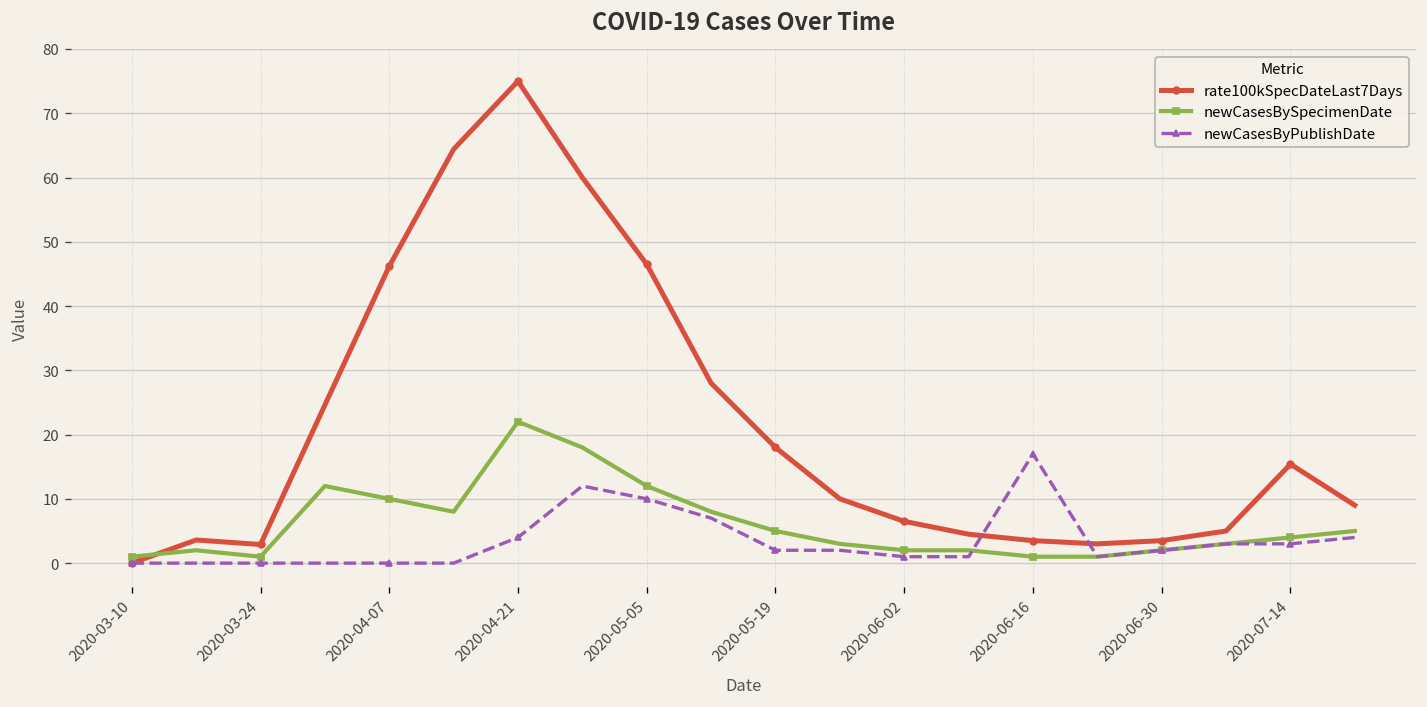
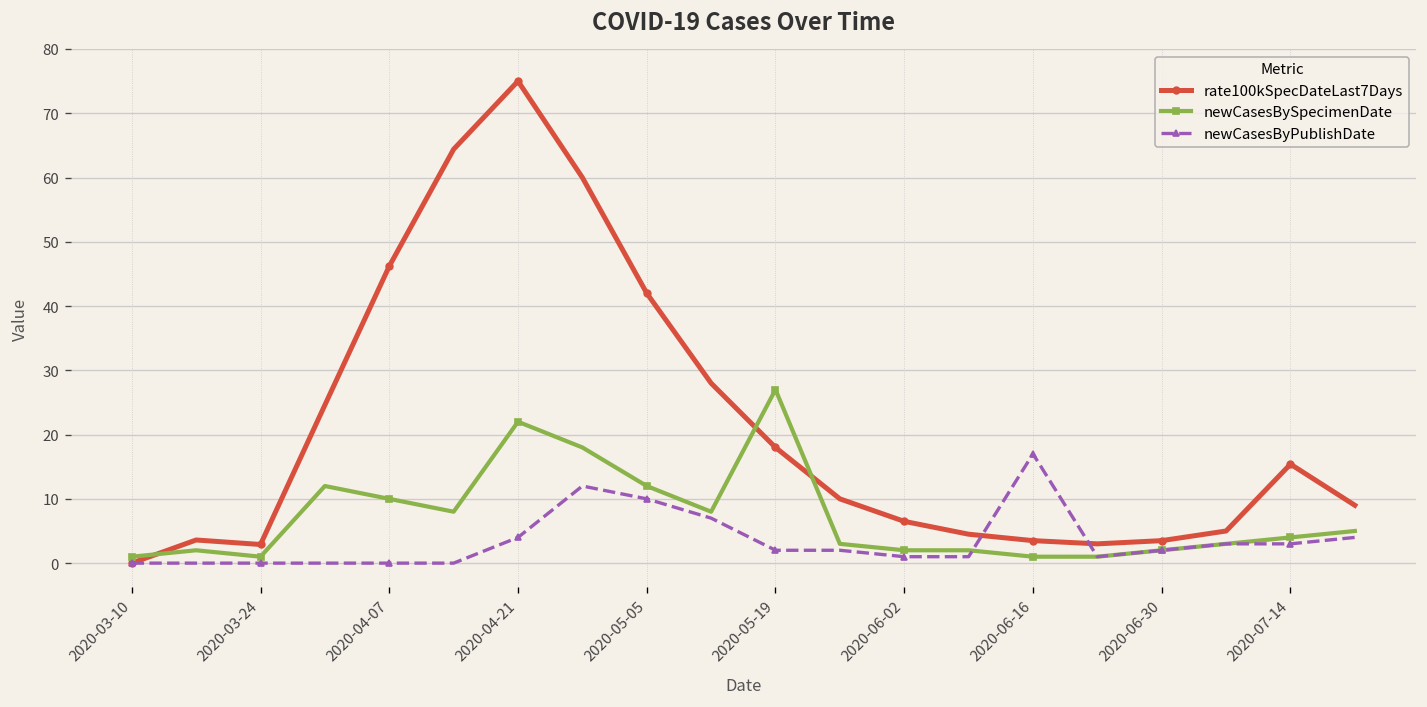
rate100kSpecDateLast7Days, 2020-05-05: 47 -> 42
newCasesBySpecimenDate, 2020-05-19: 5 -> 27
